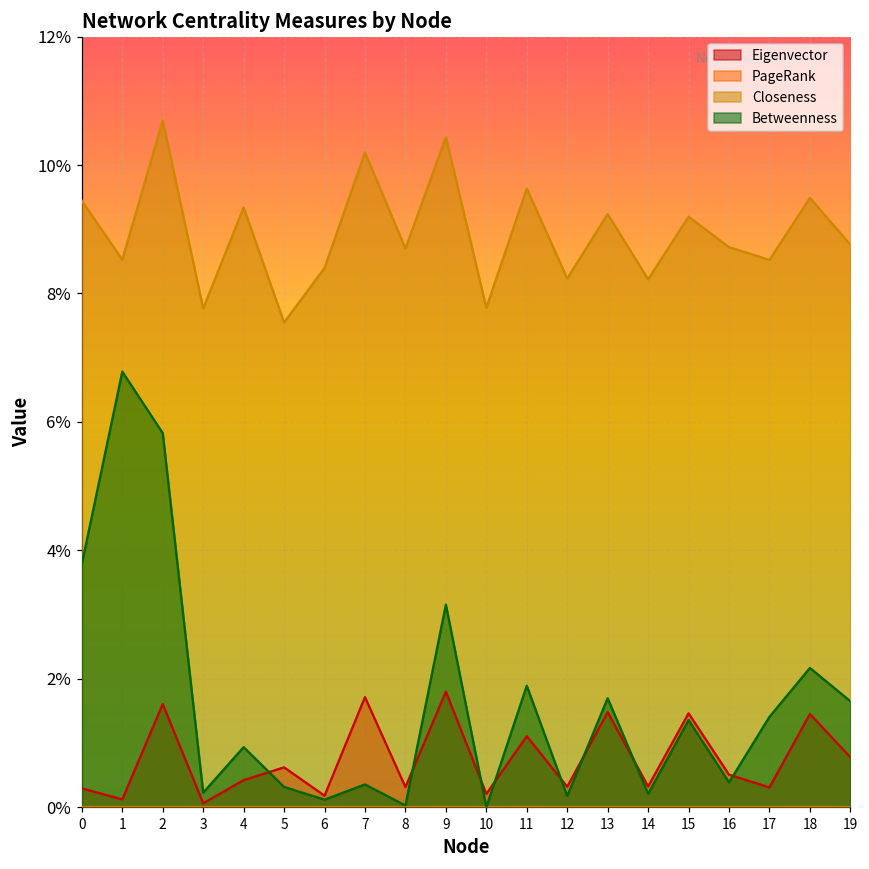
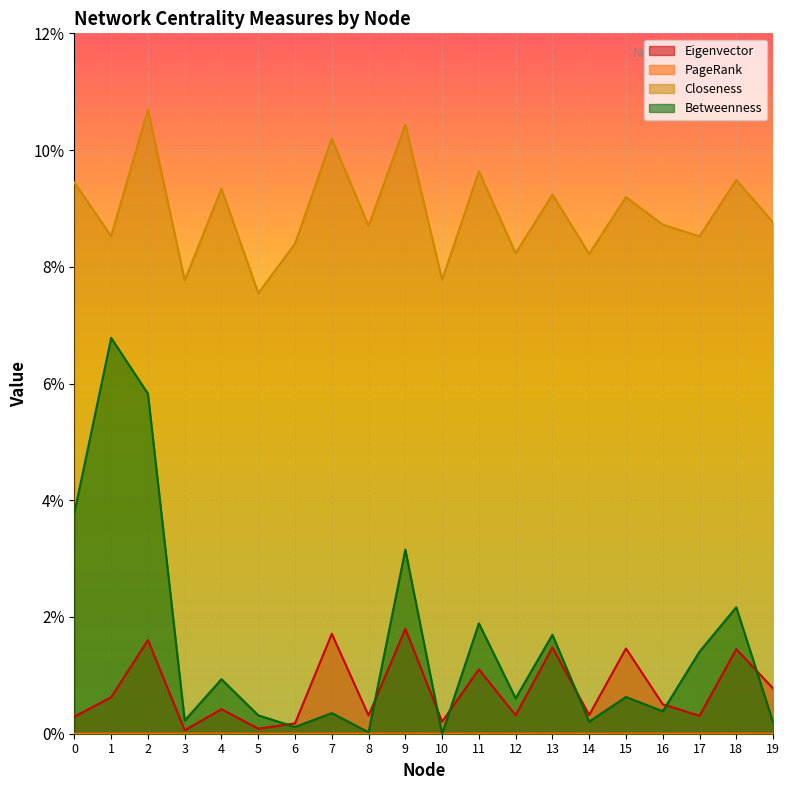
Eigenvector, 1: 0.1% -> 0.6%
Eigenvector, 5: 0.6% -> 0.1%
Betweenness, 12: 0.2% -> 0.6%
Betweenness, 15: 1.4% -> 0.6%
Betweenness, 19: 1.6% -> 0.2%
